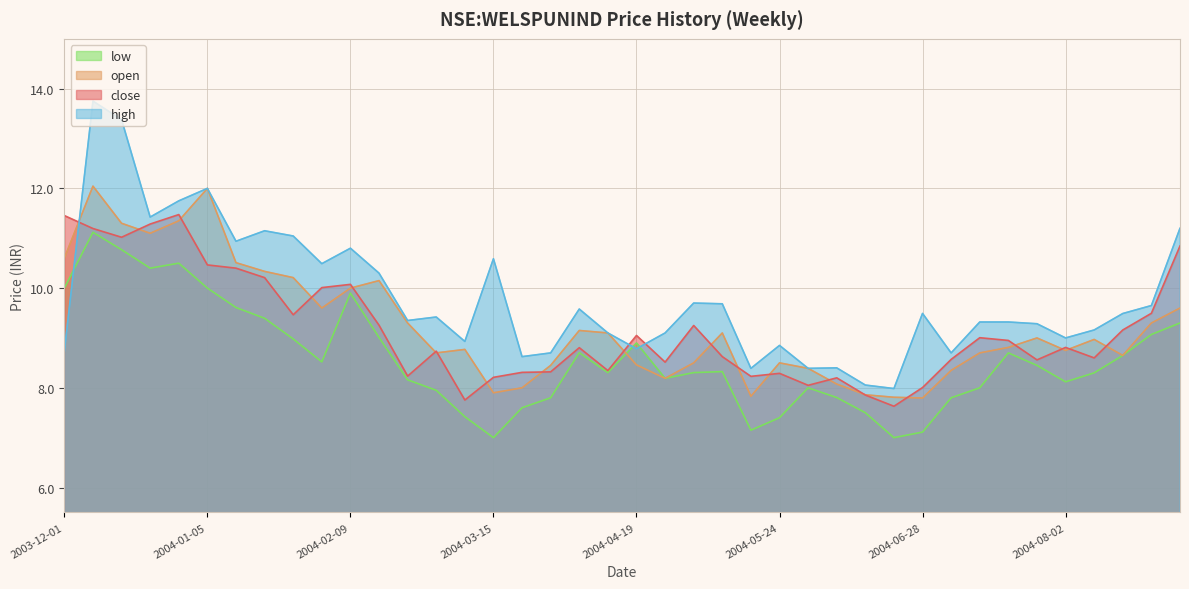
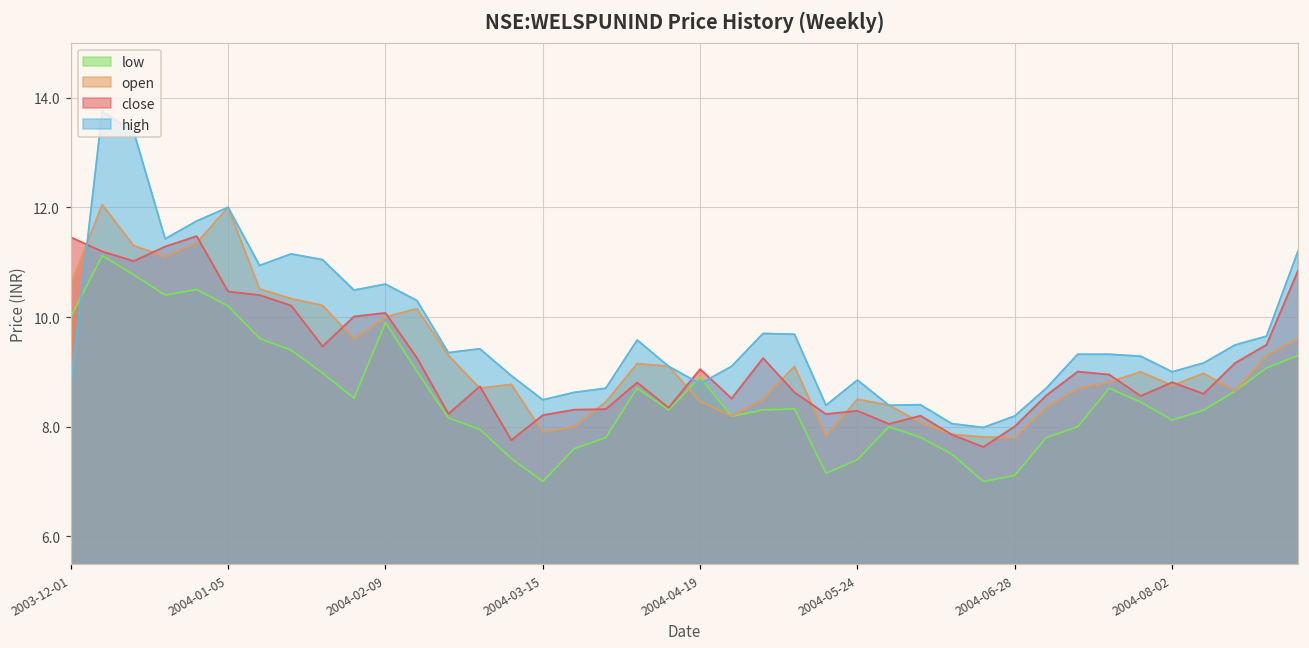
low, 2004-01-05: 10.0 -> 10.2
high, 2004-02-09: 10.8 -> 10.6
high, 2004-03-15: 10.6 -> 8.5
high, 2004-06-28: 9.5 -> 8.2
